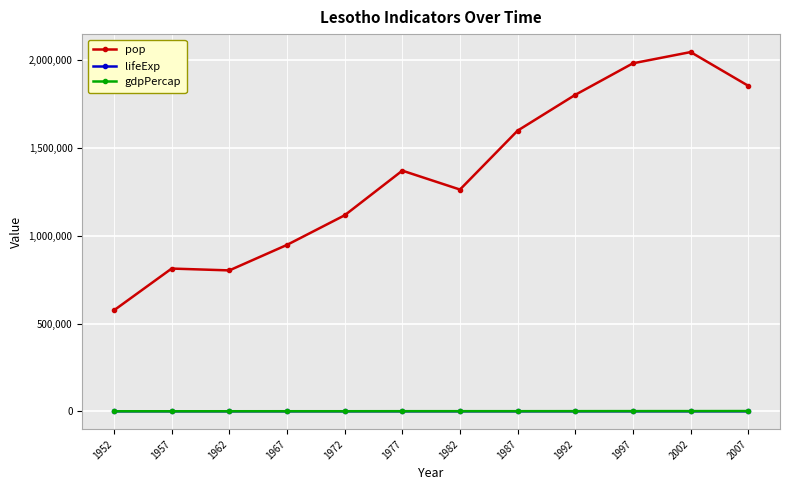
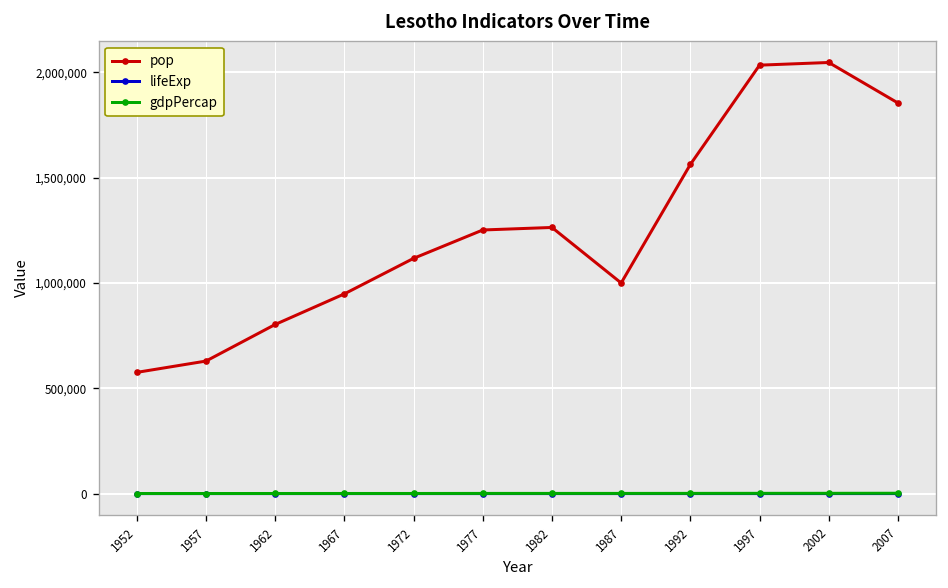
pop, 1957: 810,000 -> 630,000
pop, 1977: 1,370,000 -> 1,250,000
pop, 1987: 1,600,000 -> 1,000,000
pop, 1992: 1,800,000 -> 1,560,000
pop, 1997: 1,980,000 -> 2,030,000
